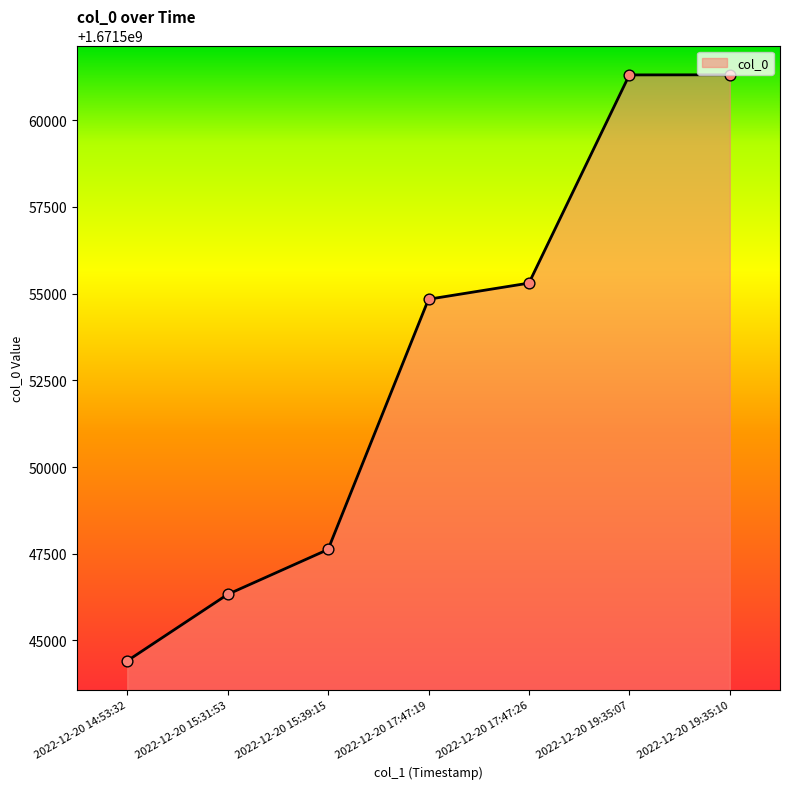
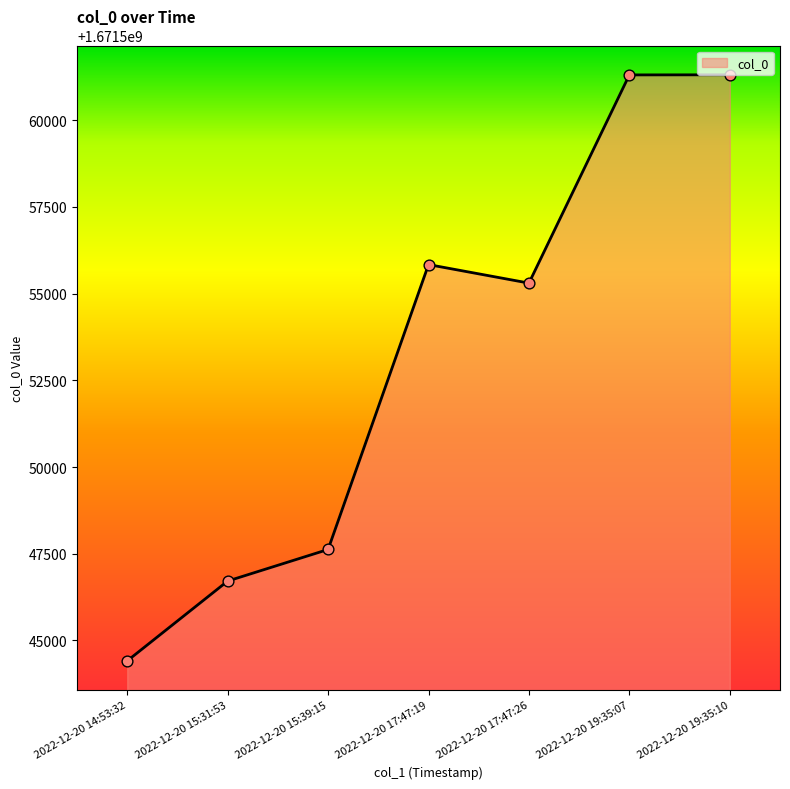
2022-12-20 15:31:53: 1671546300 -> 1671546700
2022-12-20 17:47:19: 1671554800 -> 1671555800
